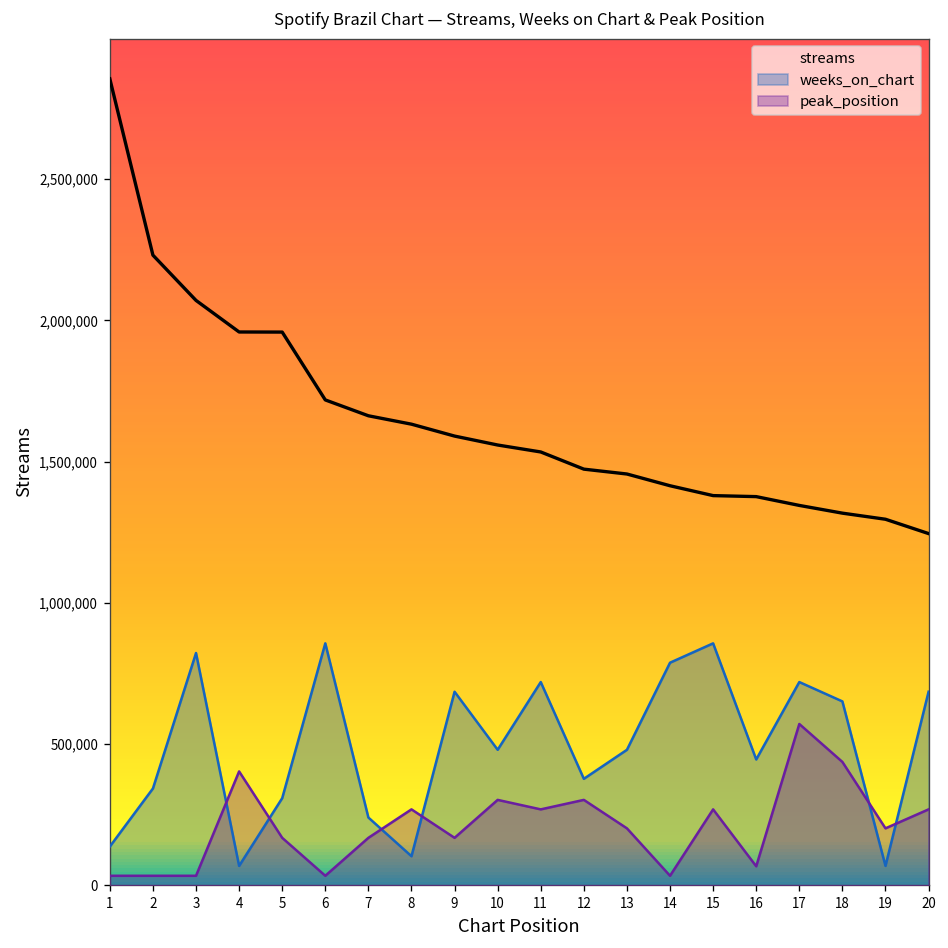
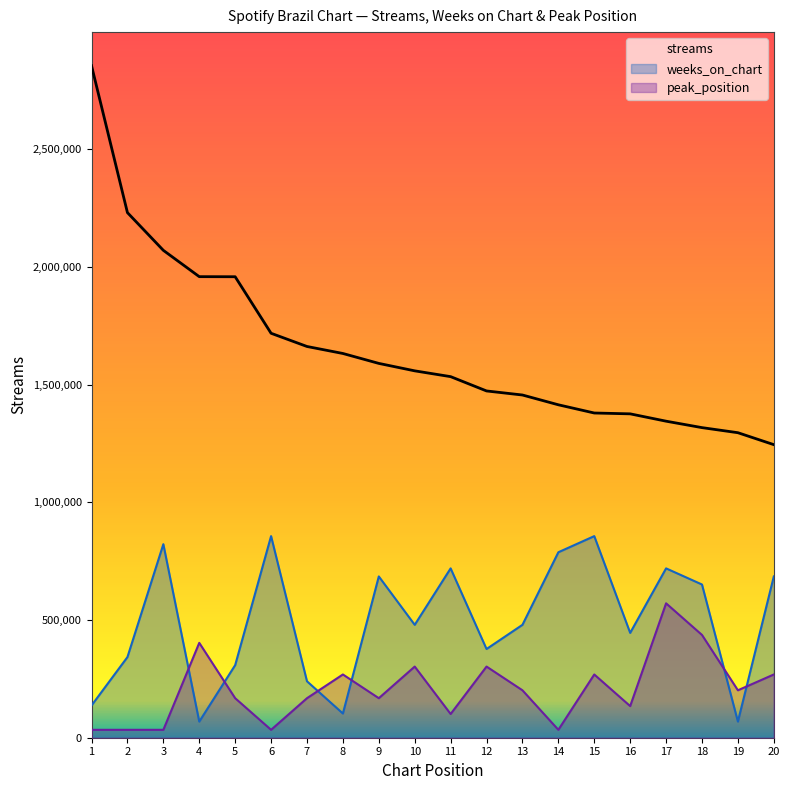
peak_position, 11: 270,000 -> 100,000
peak_position, 16: 70,000 -> 130,000
